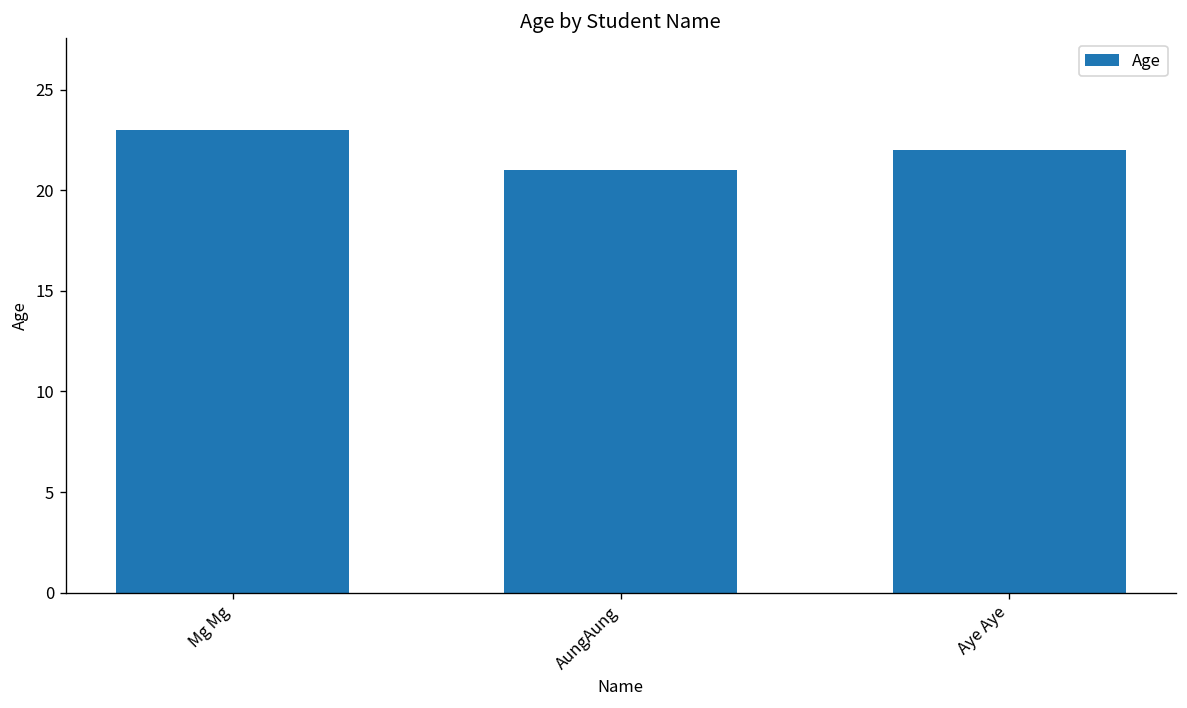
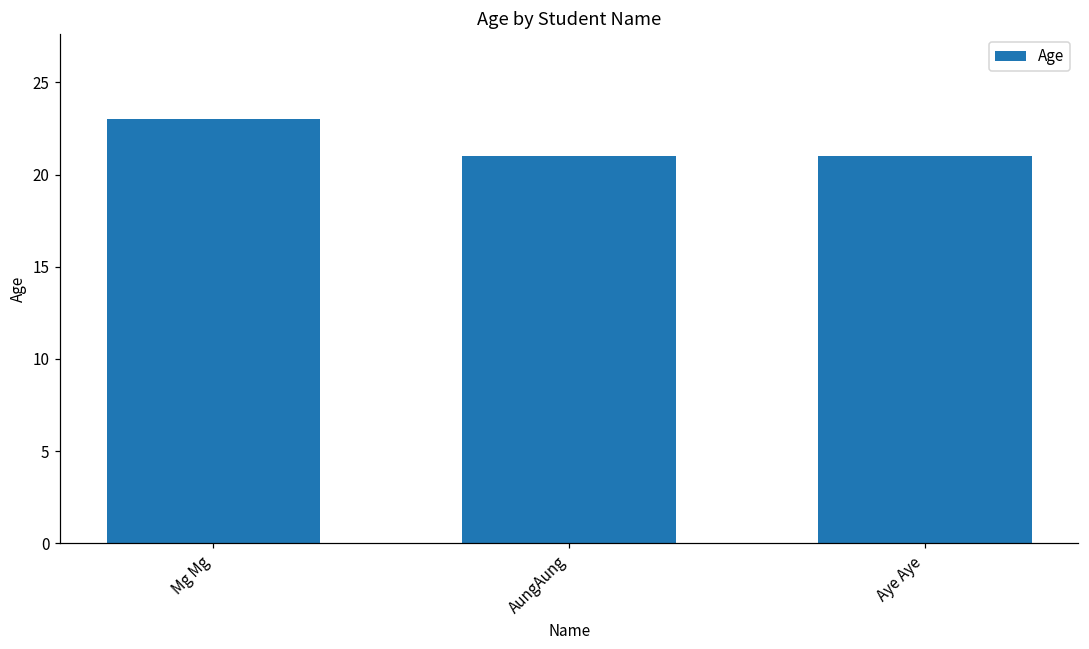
Aye Aye: 22 -> 21
